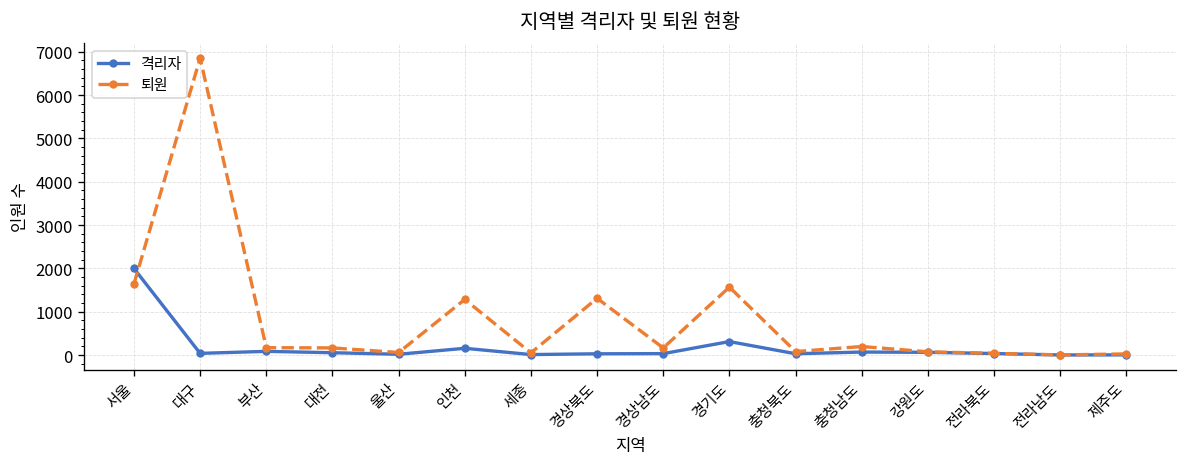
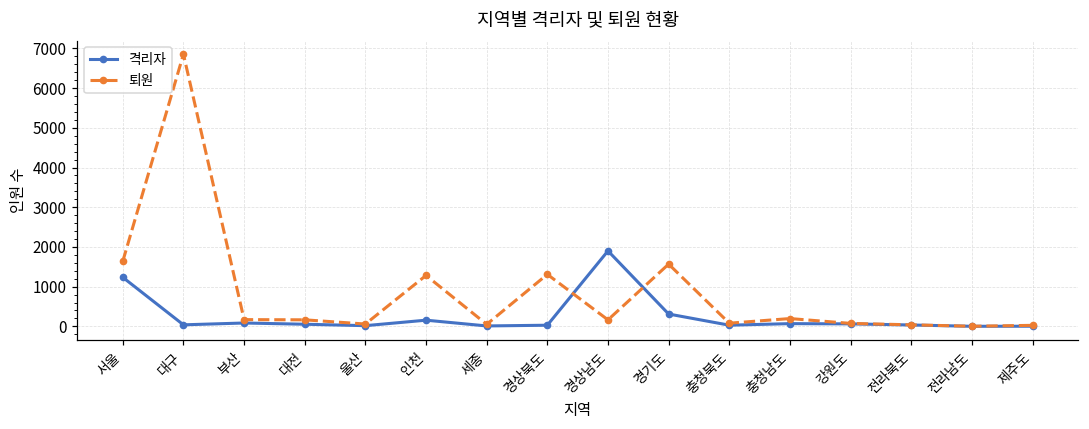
격리자, 서울: 2000 -> 1200
격리자, 경상남도: 0 -> 1900
